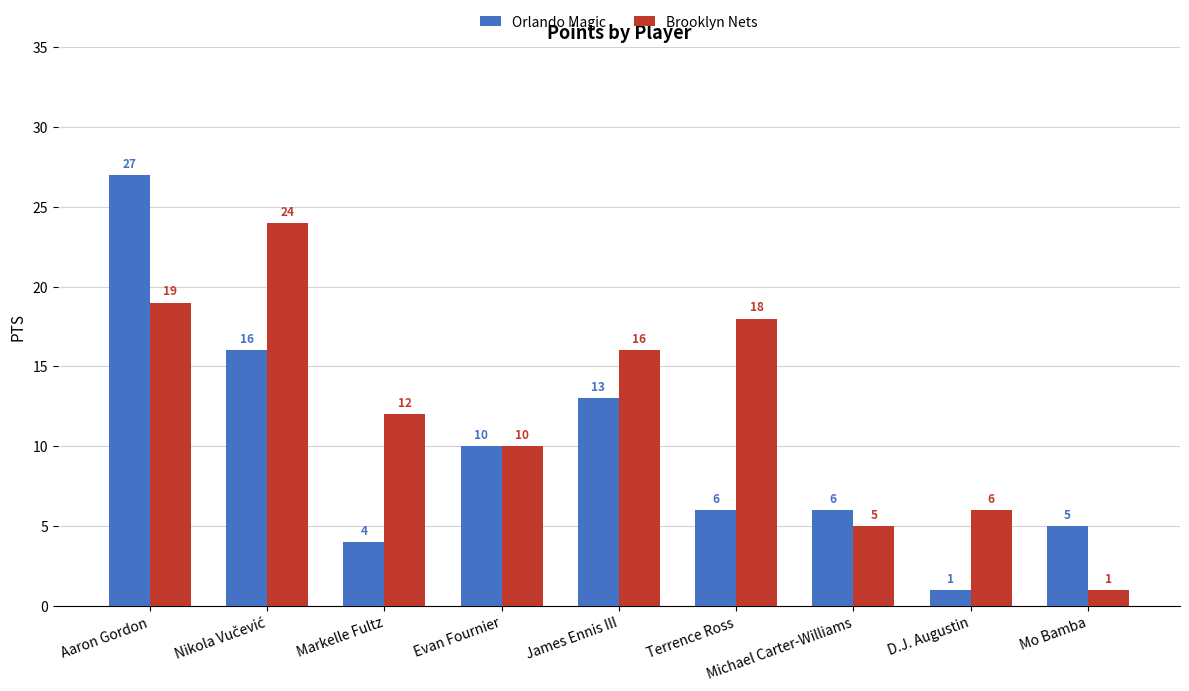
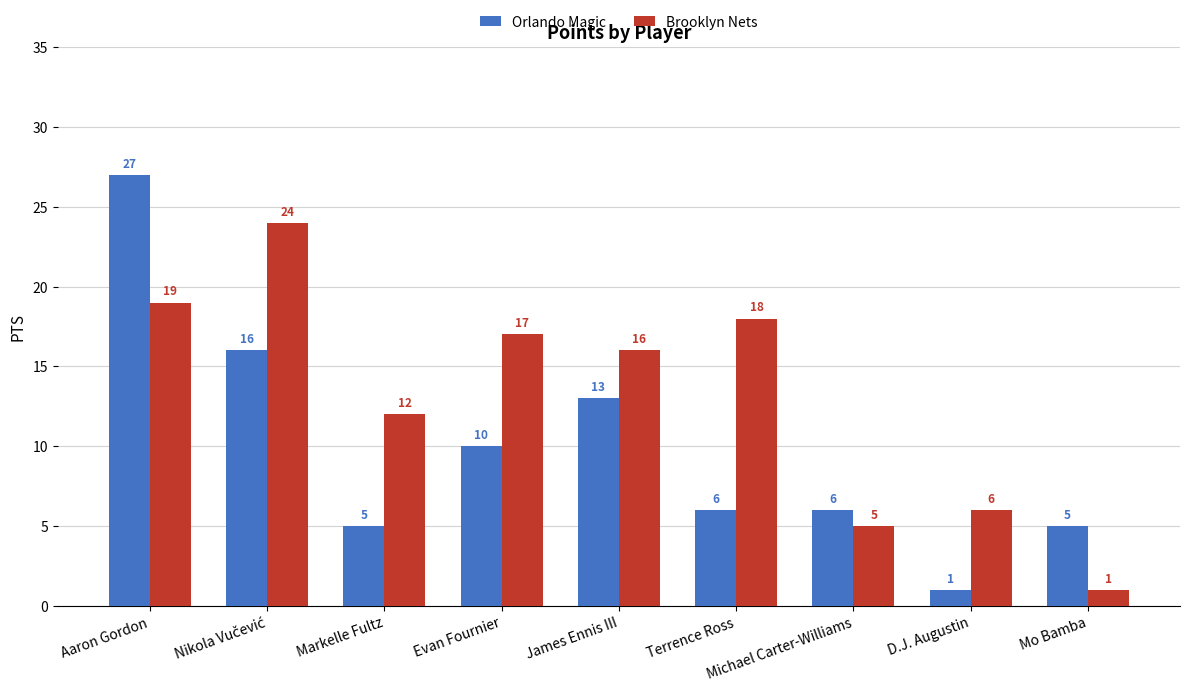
Orlando Magic, Markelle Fultz: 4 -> 5
Brooklyn Nets, Evan Fournier: 10 -> 17
